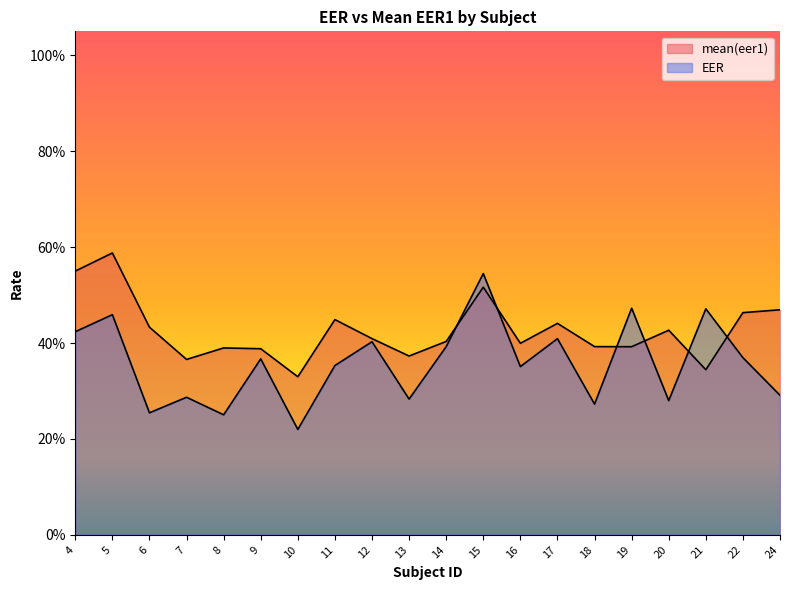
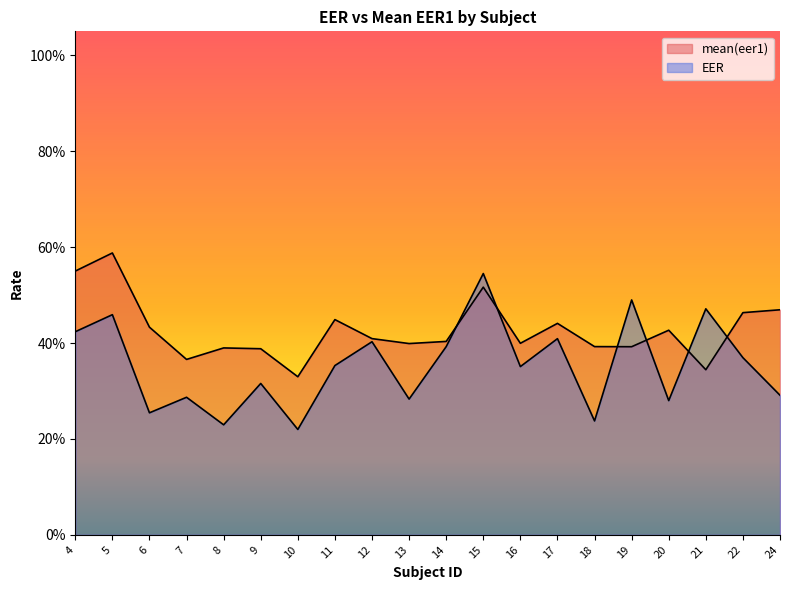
EER, 8: 25% -> 23%
EER, 9: 37% -> 32%
mean(eer1), 13: 37% -> 40%
EER, 18: 27% -> 24%
EER, 19: 47% -> 49%
